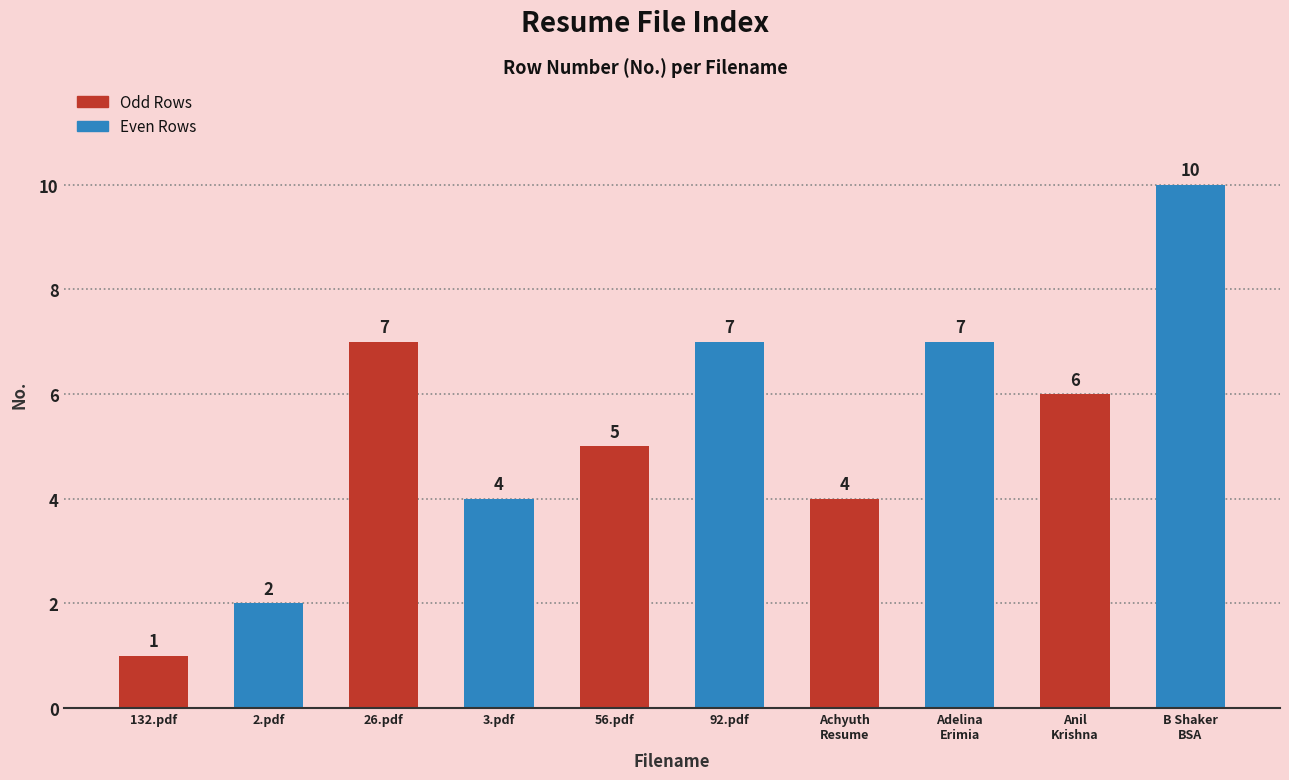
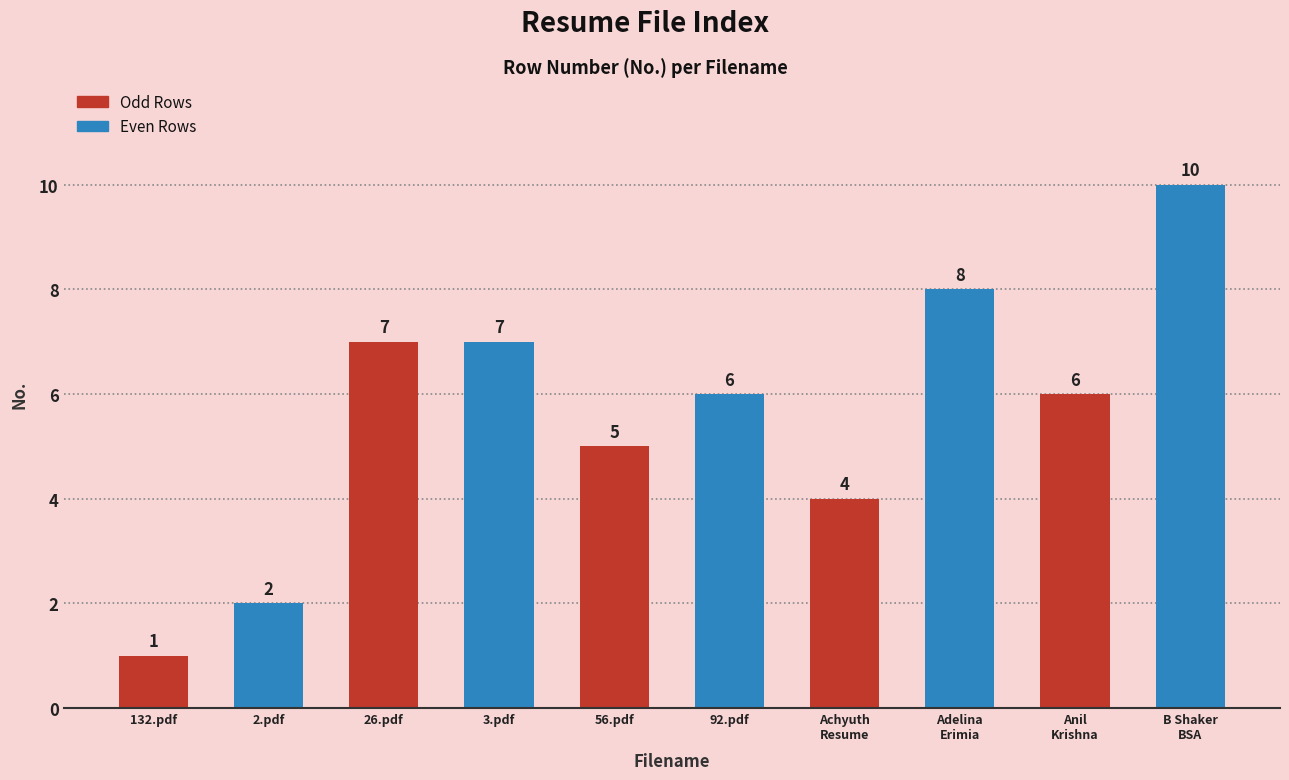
3.pdf: 4 -> 7
92.pdf: 7 -> 6
Adelina Erimia: 7 -> 8
